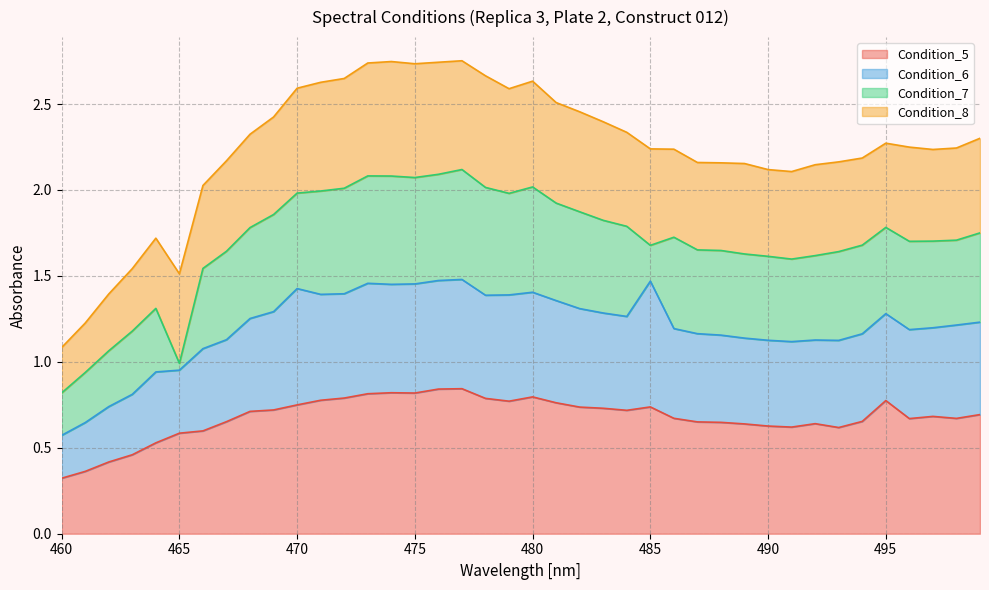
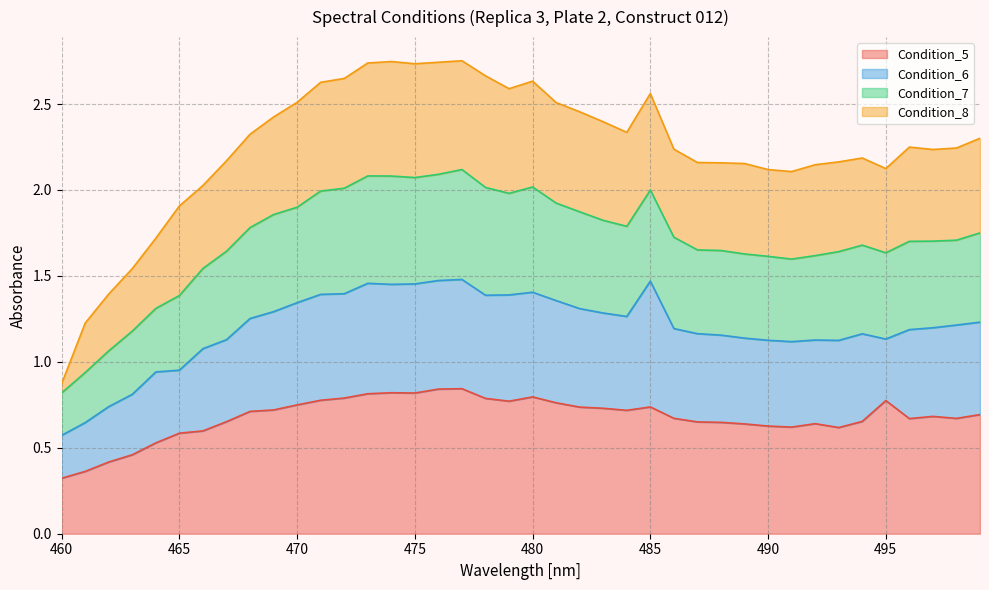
Condition_8, 460: 0.26 -> 0.05
Condition_7, 465: 0.04 -> 0.43
Condition_6, 470: 0.68 -> 0.59
Condition_7, 485: 0.21 -> 0.53
Condition_6, 495: 0.51 -> 0.36
